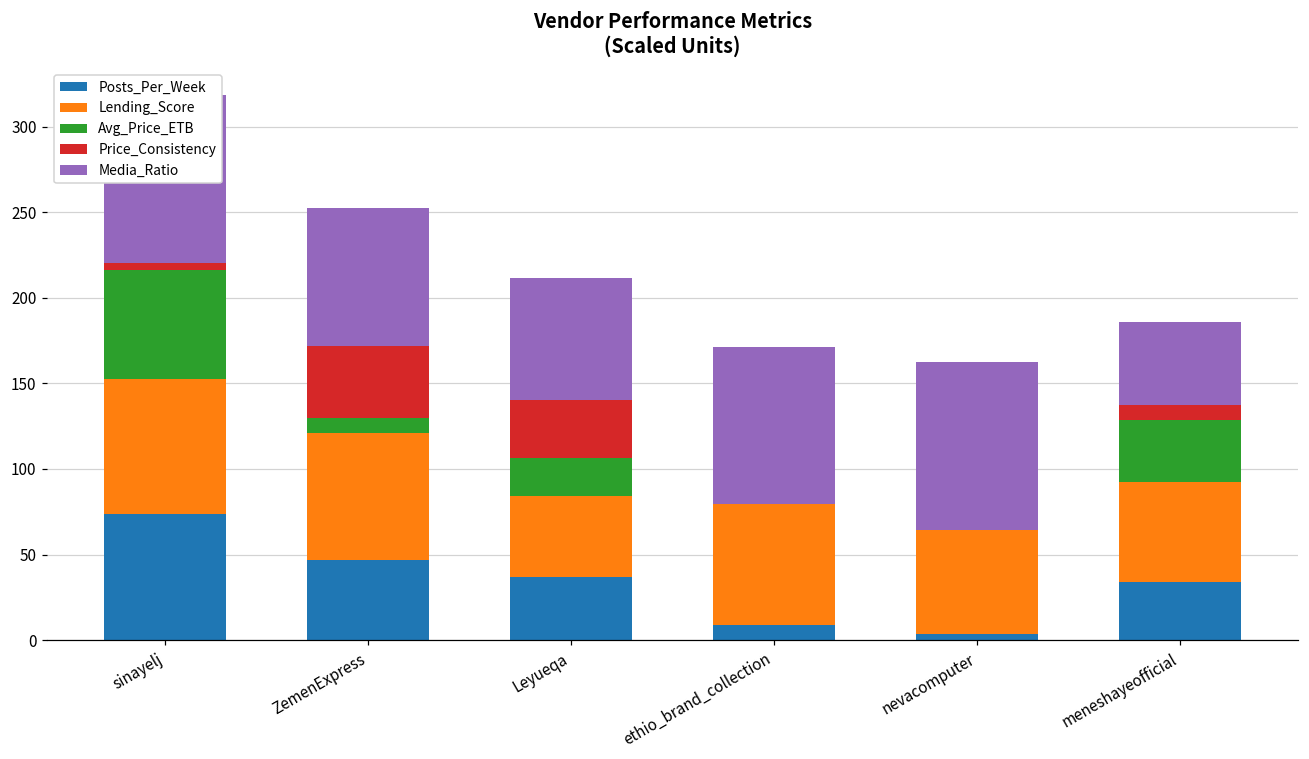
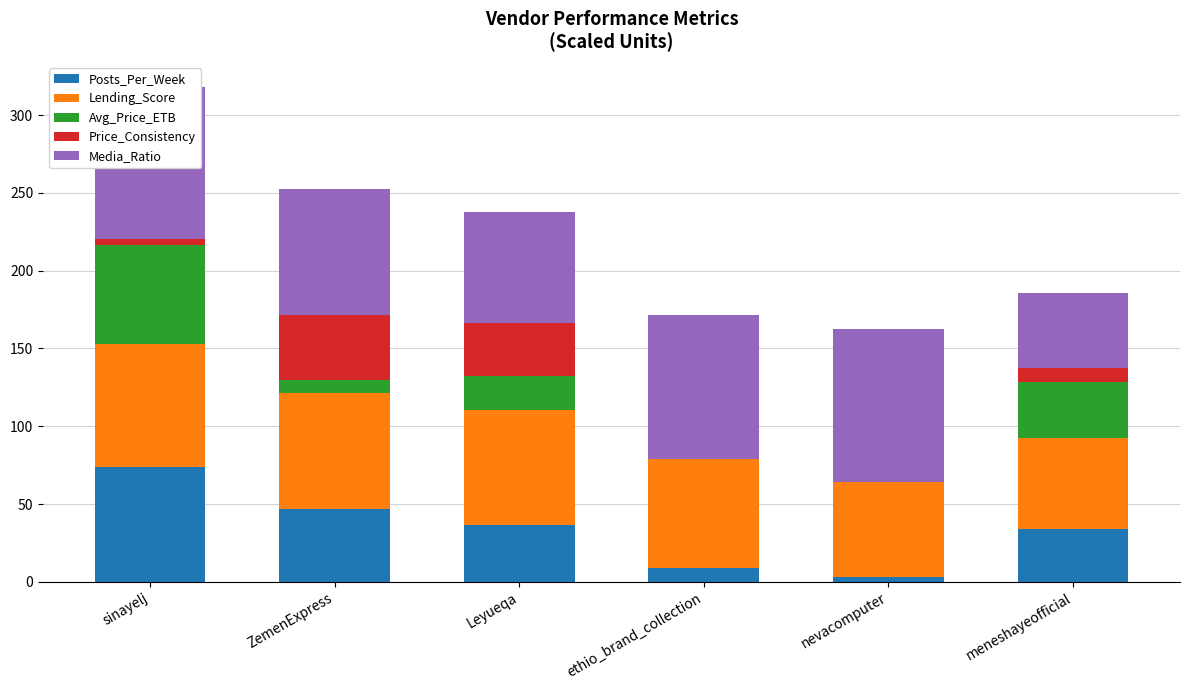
Lending_Score, Leyueqa: 47 -> 73
